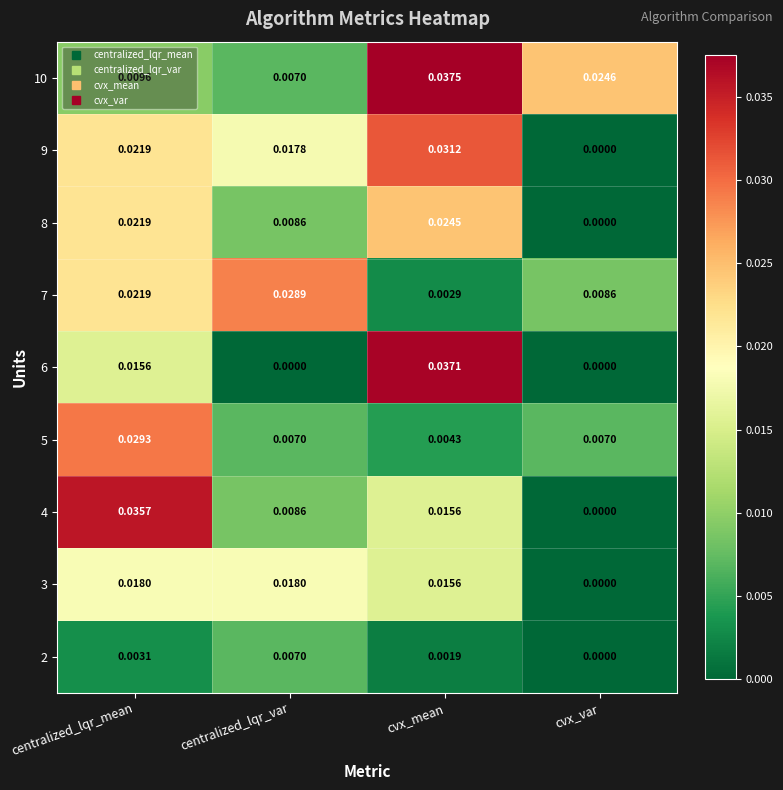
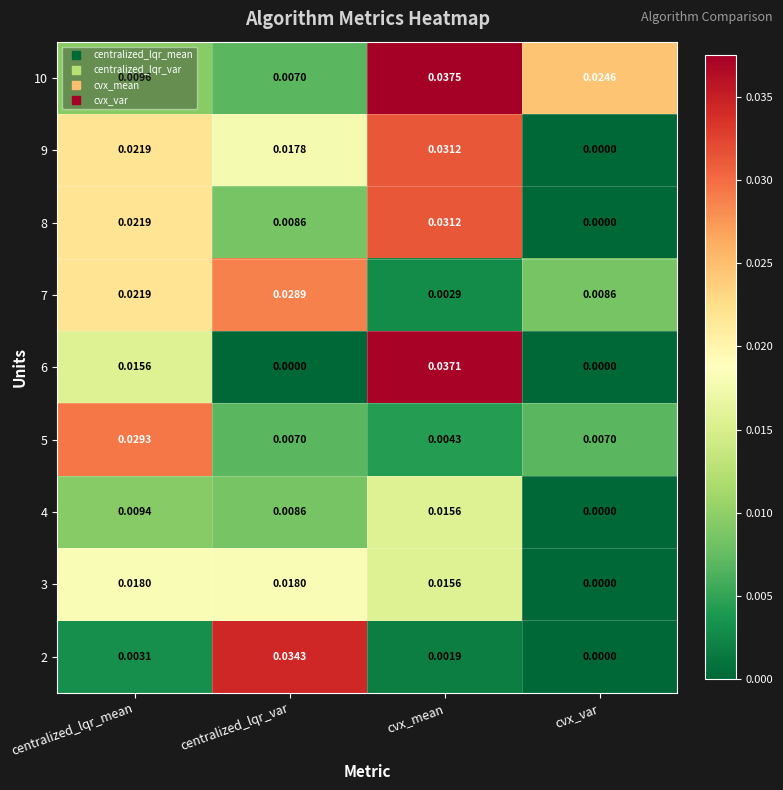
8, cvx_mean: 0.0245 -> 0.0312
4, centralized_lqr_mean: 0.0357 -> 0.0094
2, centralized_lqr_var: 0.0070 -> 0.0343
